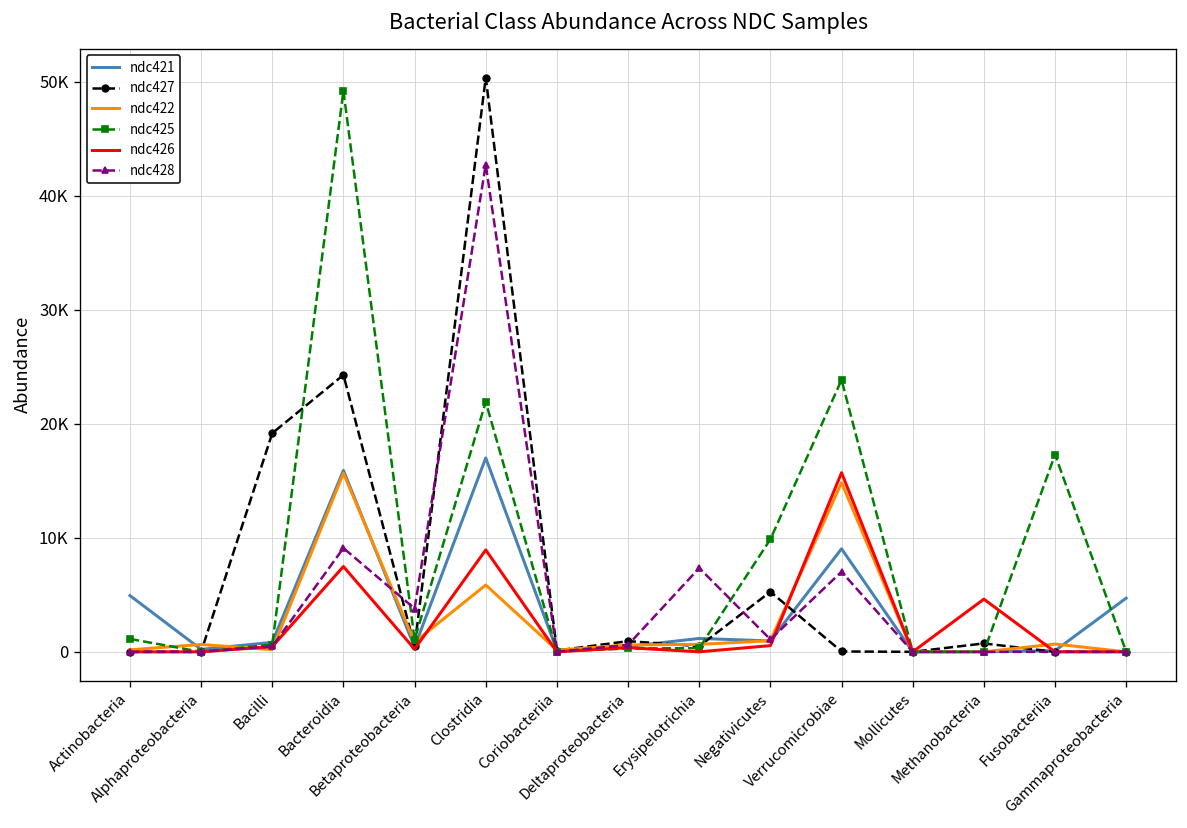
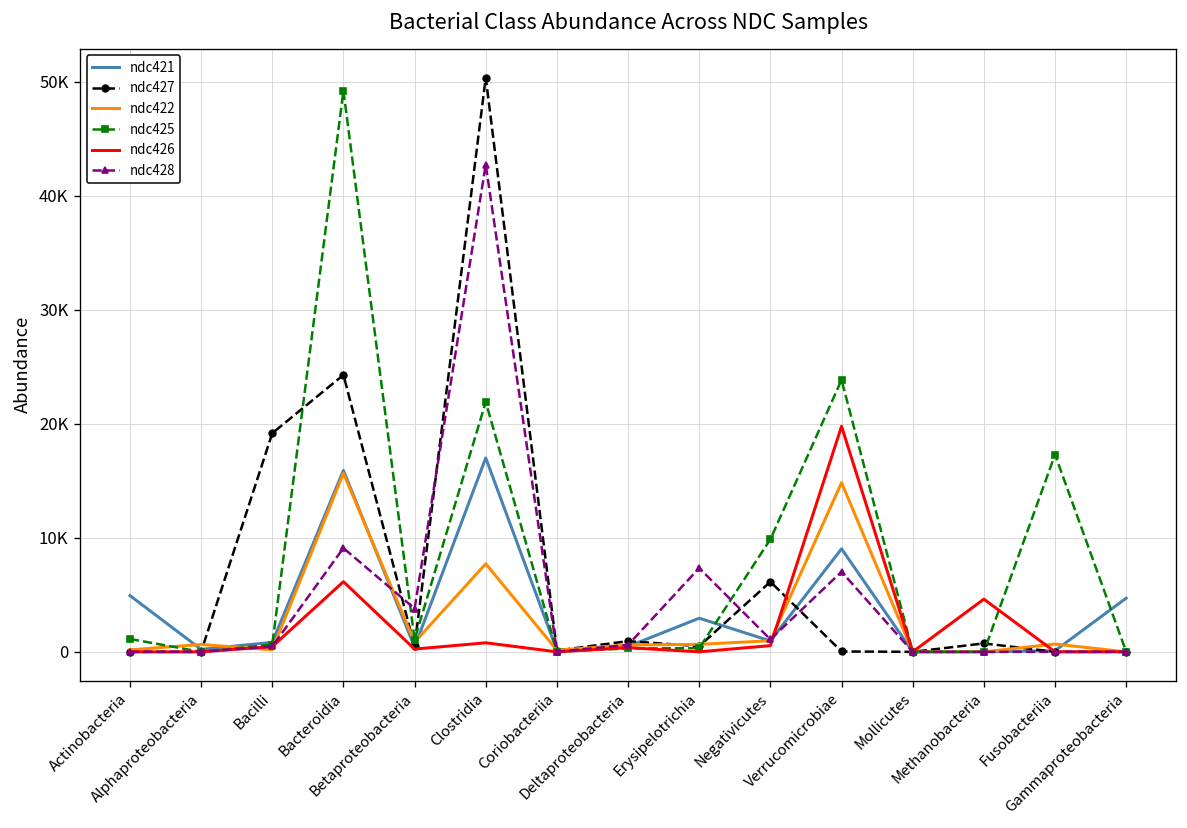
ndc426, Bacteroidia: 7000 -> 6000
ndc422, Clostridia: 6000 -> 8000
ndc426, Clostridia: 9000 -> 1000
ndc421, Erysipelotrichia: 1000 -> 3000
ndc427, Negativicutes: 5000 -> 6000
ndc426, Verrucomicrobiae: 16000 -> 20000
